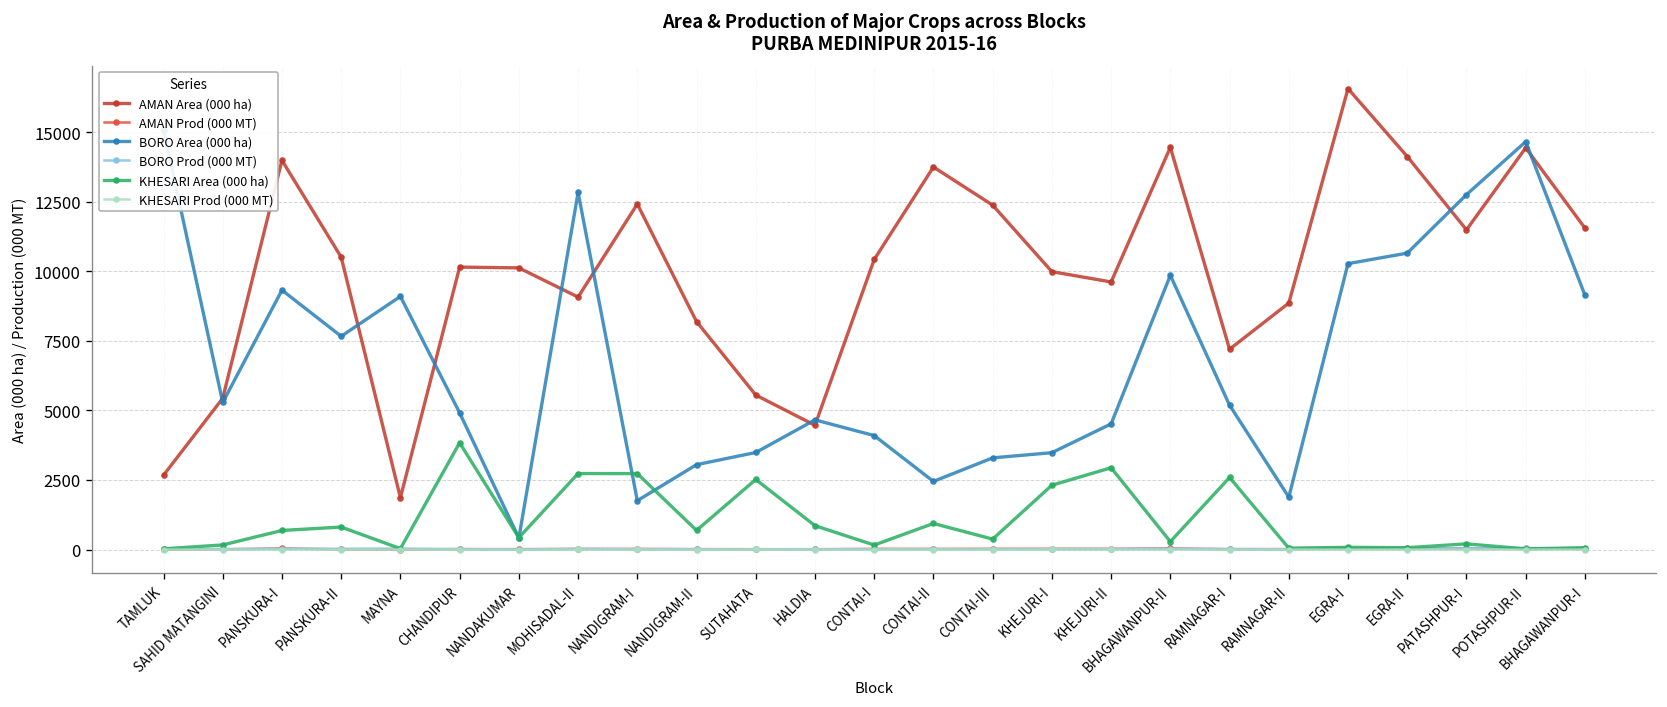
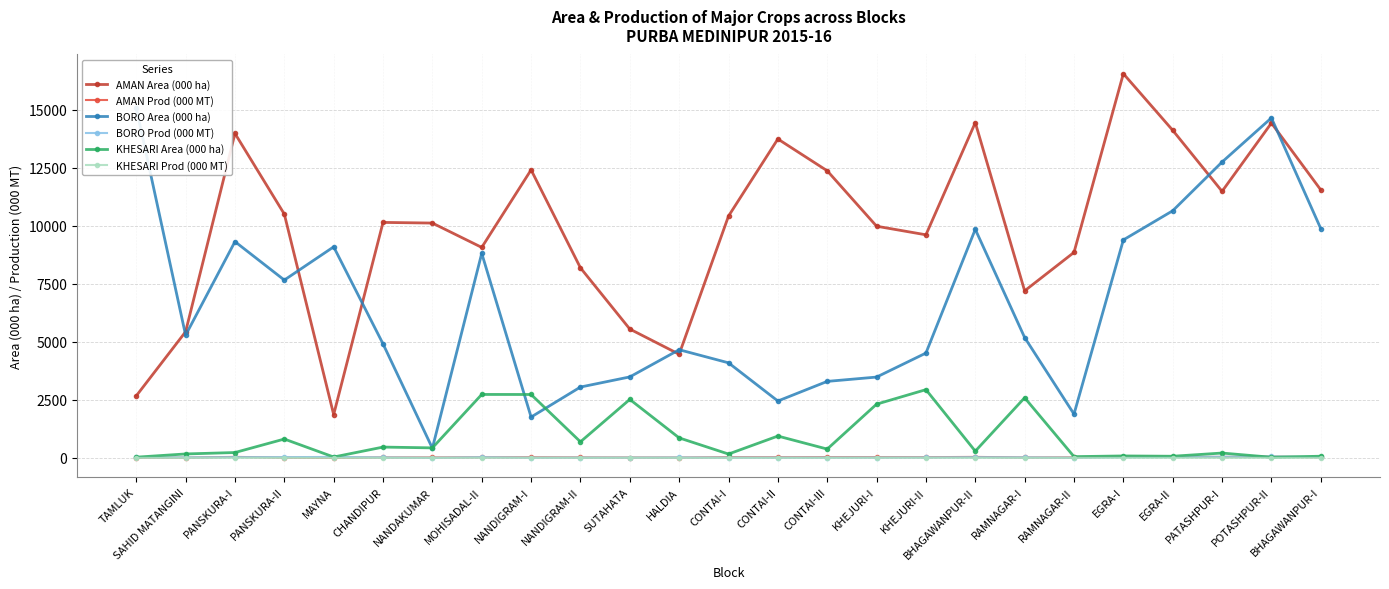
KHESARI Area (000 ha), PANSKURA-I: 700 -> 200
KHESARI Area (000 ha), CHANDIPUR: 3800 -> 500
BORO Area (000 ha), MOHISADAL-II: 12800 -> 8800
BORO Area (000 ha), EGRA-I: 10300 -> 9400
BORO Area (000 ha), BHAGAWANPUR-I: 9100 -> 9900
